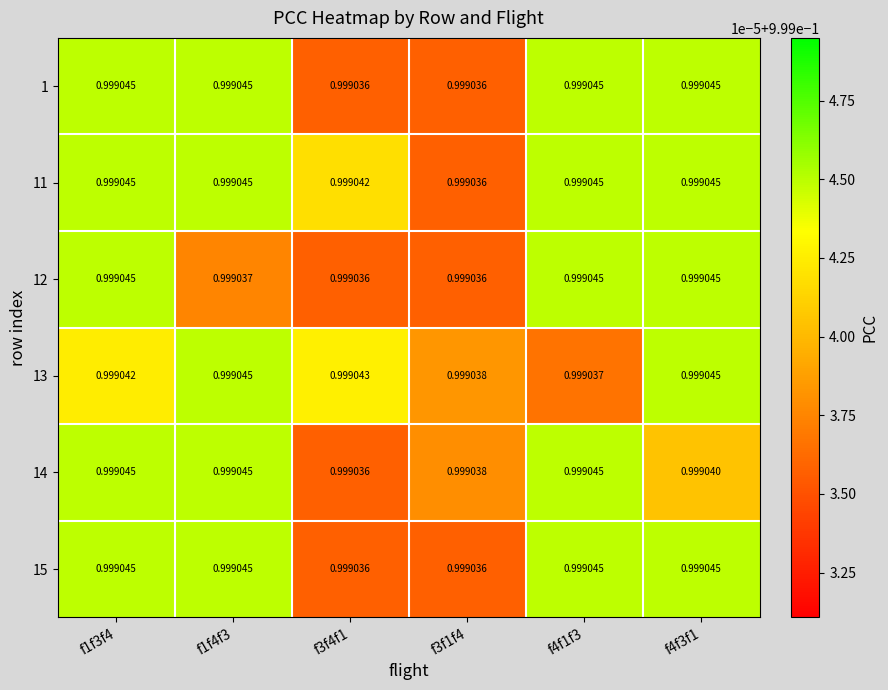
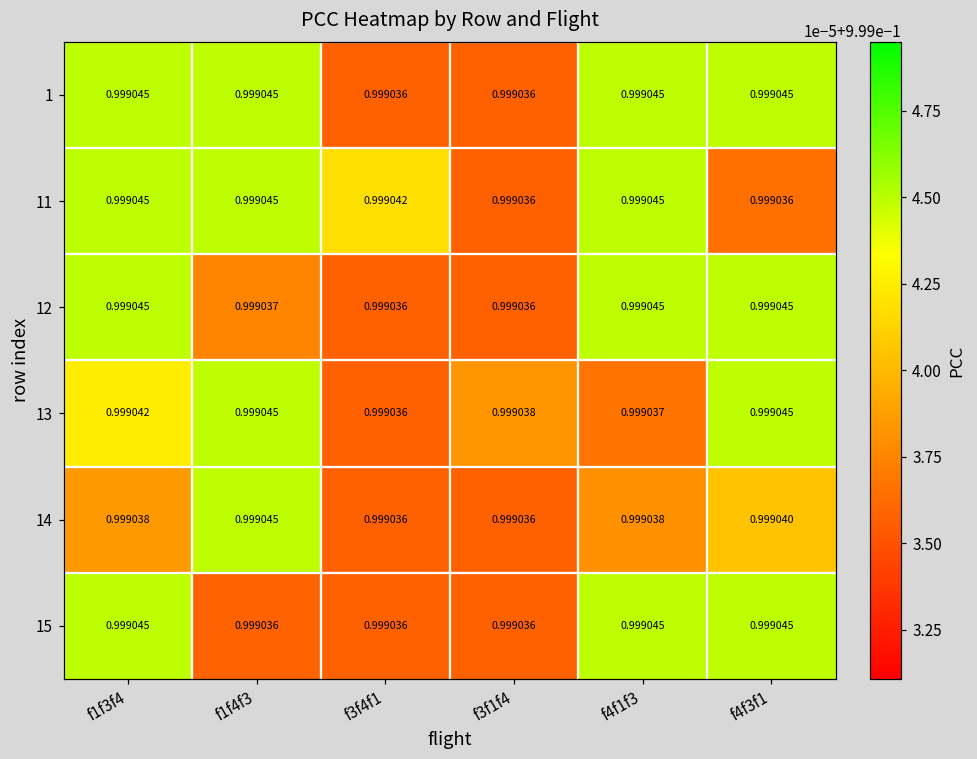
11, f4f3f1: 0.999045 -> 0.999036
13, f3f4f1: 0.999043 -> 0.999036
14, f1f3f4: 0.999045 -> 0.999038
14, f3f1f4: 0.999038 -> 0.999036
14, f4f1f3: 0.999045 -> 0.999038
15, f1f4f3: 0.999045 -> 0.999036
